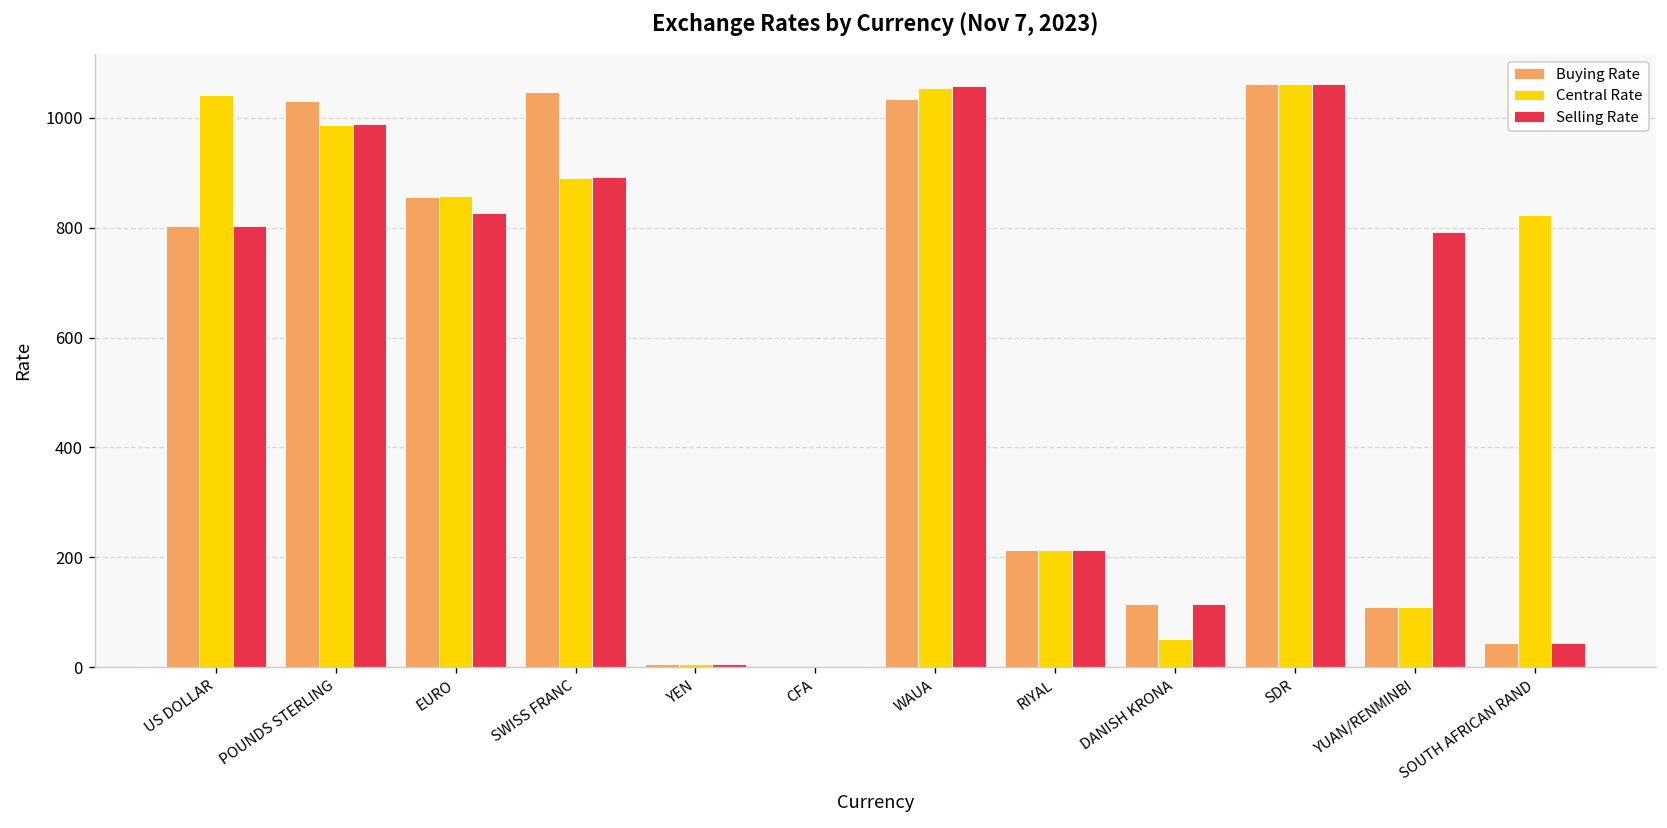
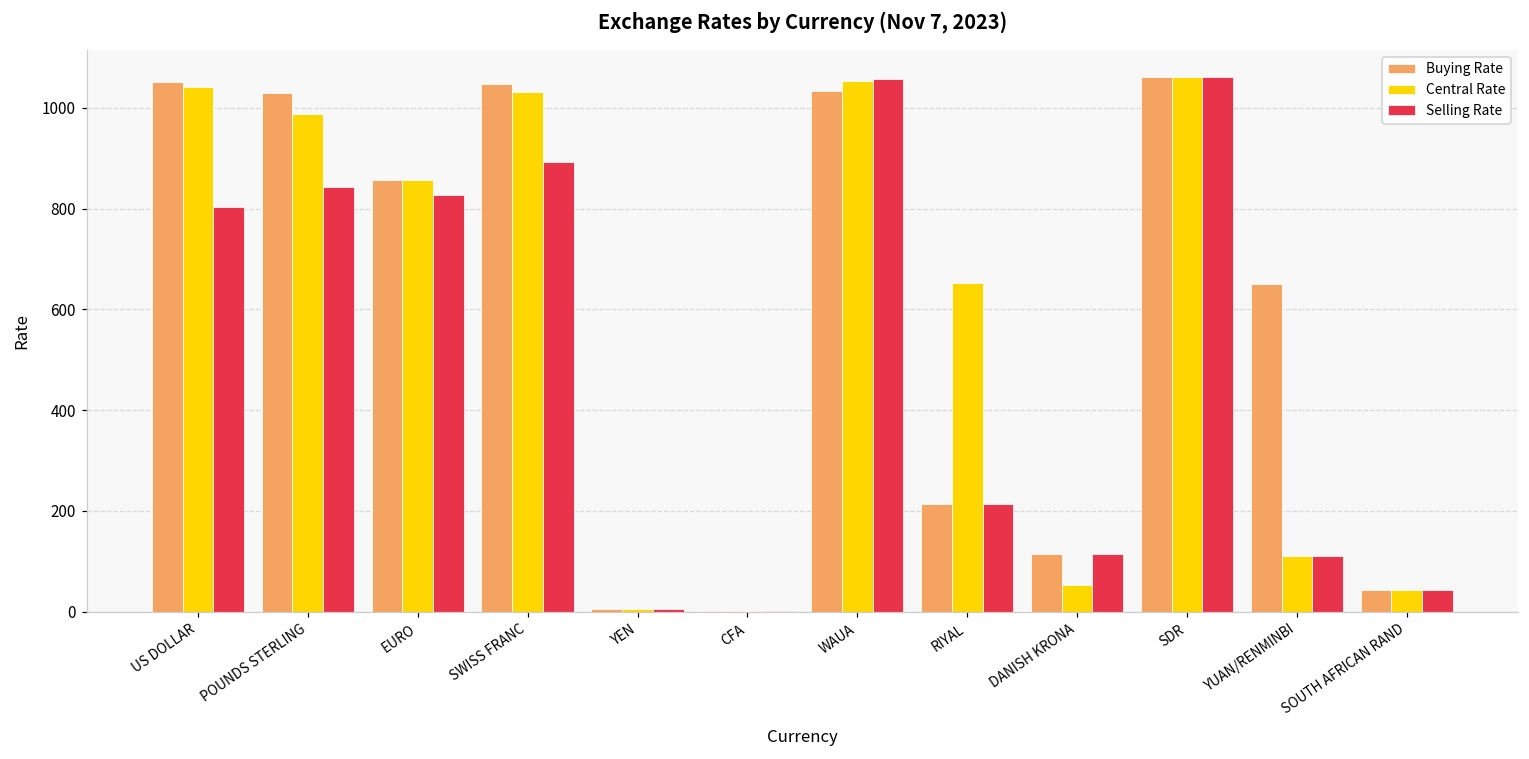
Buying Rate, US DOLLAR: 800 -> 1050
Selling Rate, POUNDS STERLING: 990 -> 840
Central Rate, SWISS FRANC: 890 -> 1030
Central Rate, RIYAL: 210 -> 650
Buying Rate, YUAN/RENMINBI: 110 -> 650
Selling Rate, YUAN/RENMINBI: 790 -> 110
Central Rate, SOUTH AFRICAN RAND: 820 -> 40
